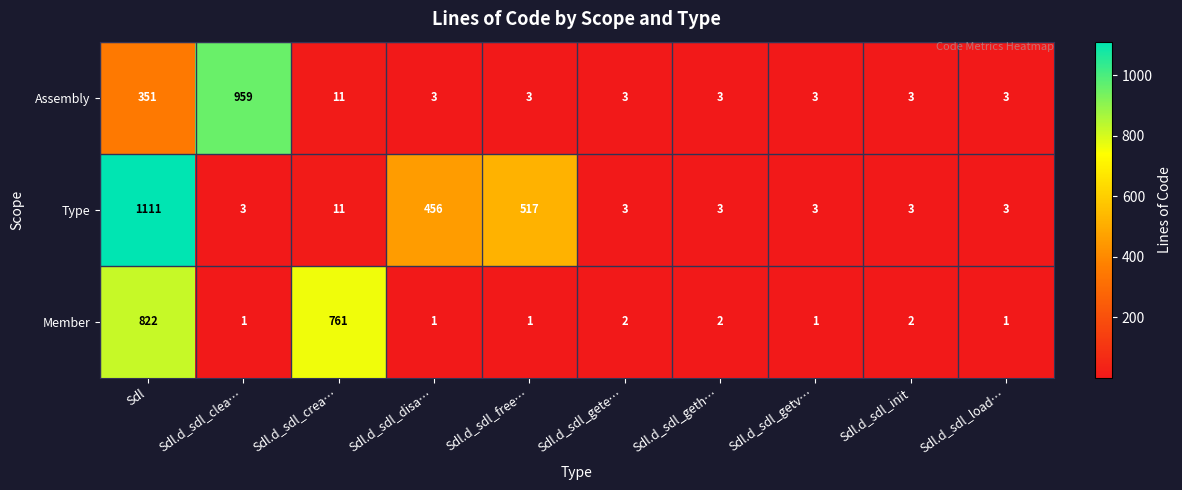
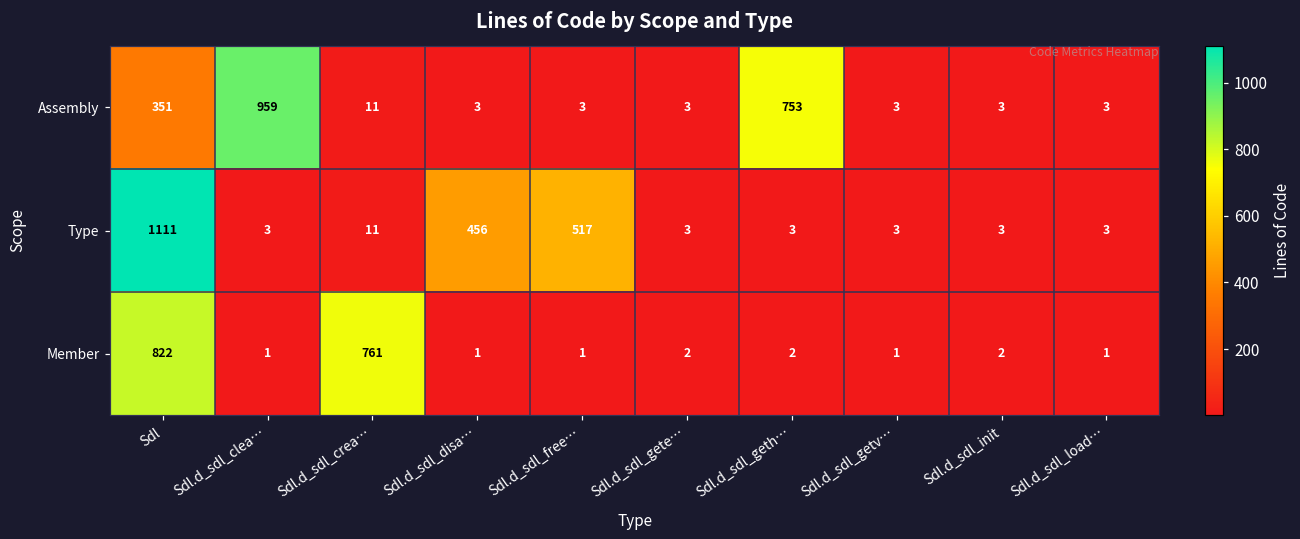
Assembly, Sdl.d_sdl_geth…: 3 -> 753
